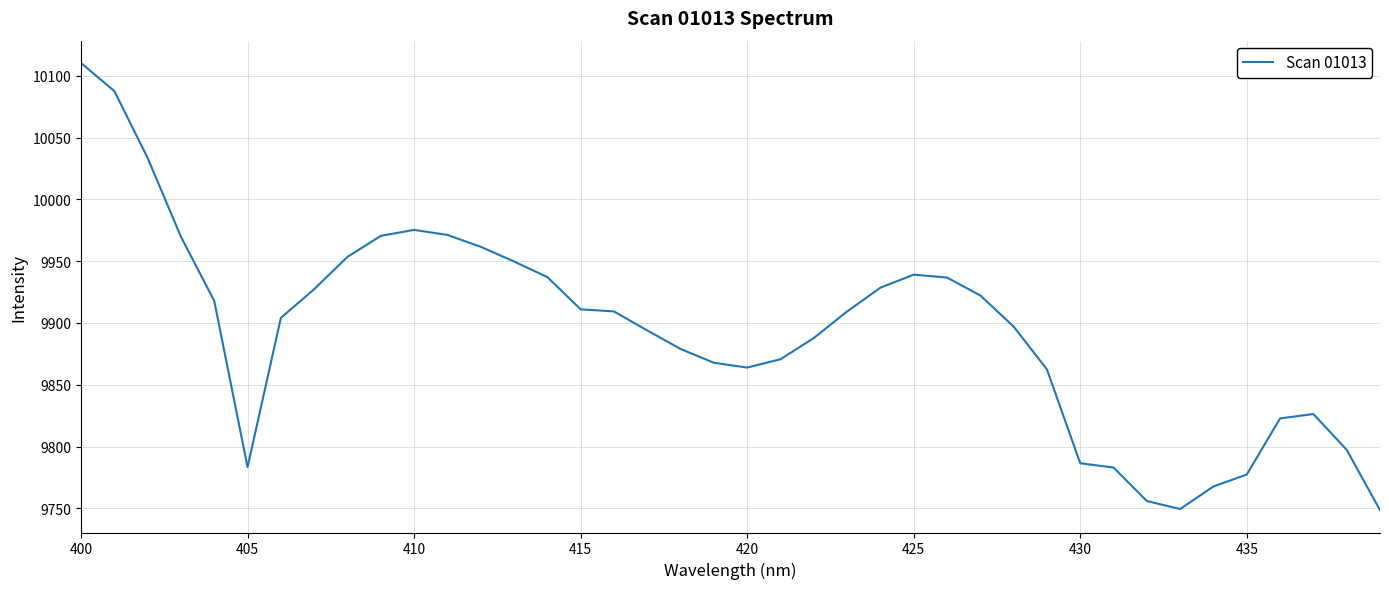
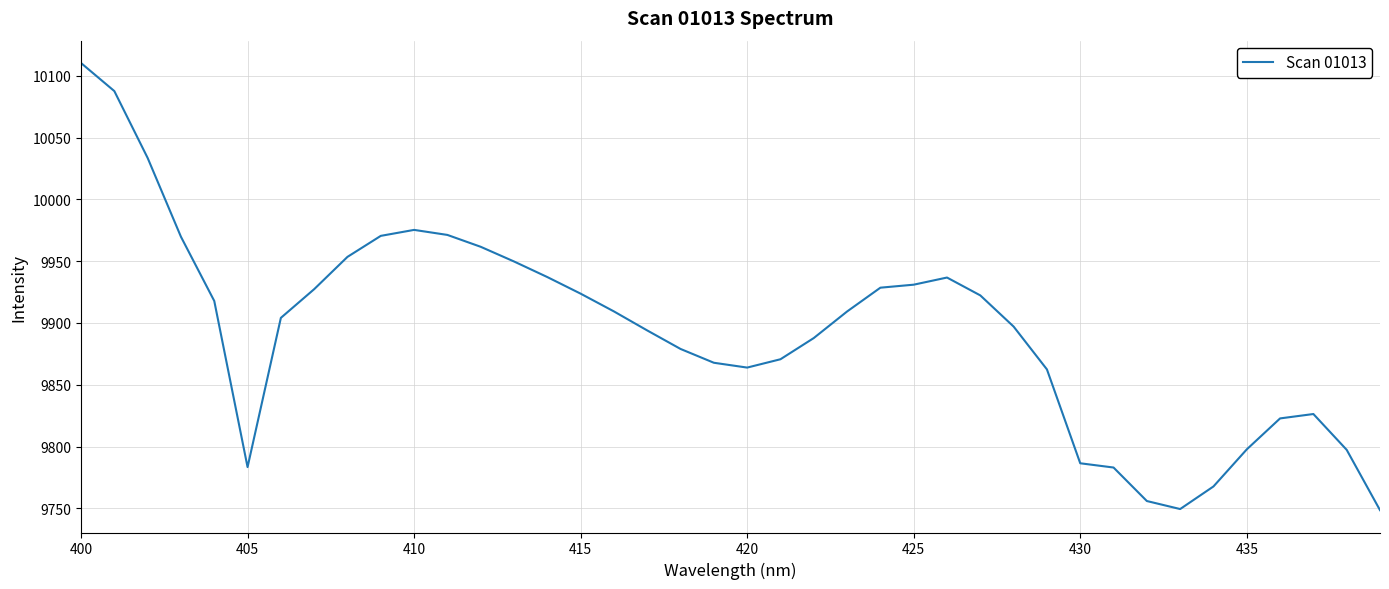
415: 9911 -> 9924
425: 9939 -> 9931
435: 9777 -> 9798
